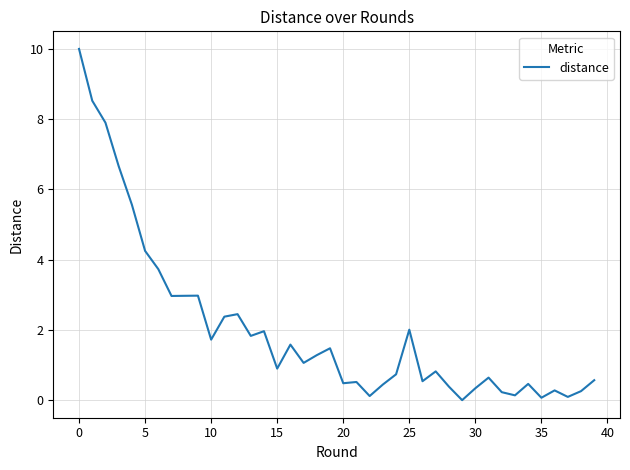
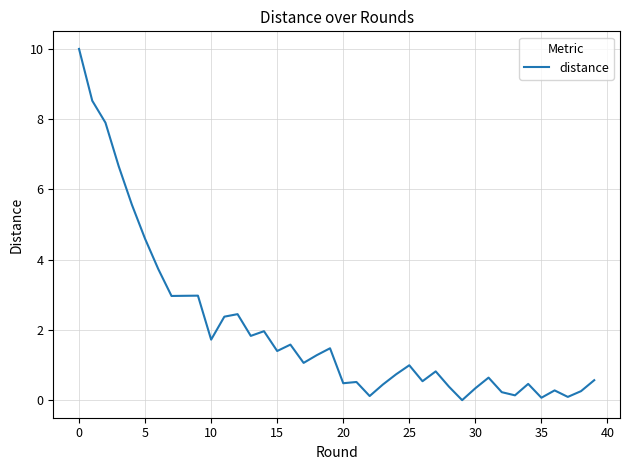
5: 4.3 -> 4.6
15: 0.9 -> 1.4
25: 2.0 -> 1.0
